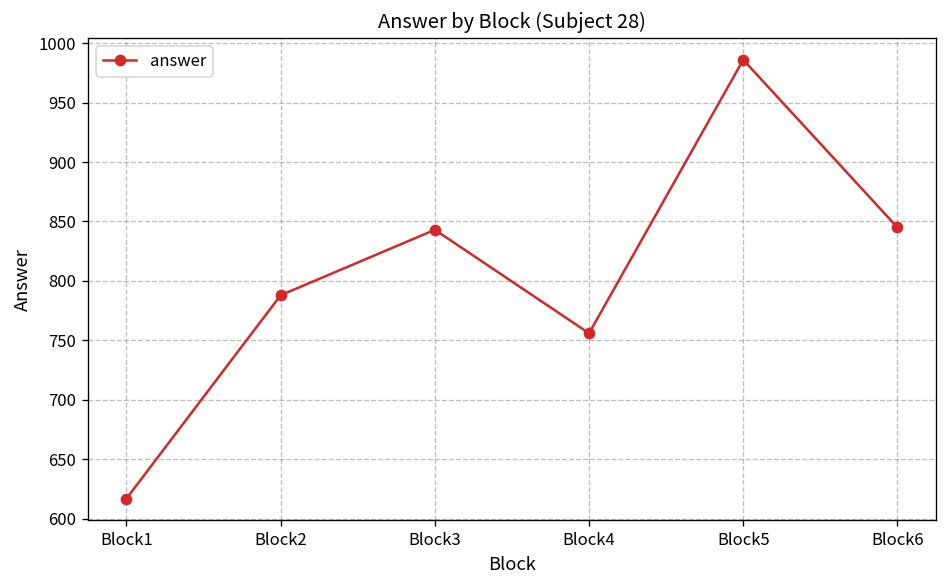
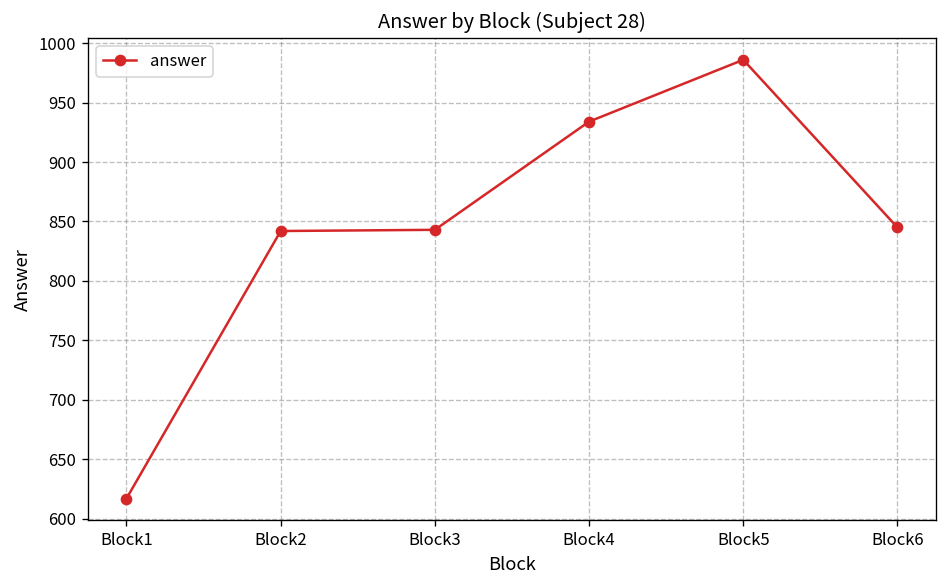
Block2: 790 -> 840
Block4: 760 -> 930
